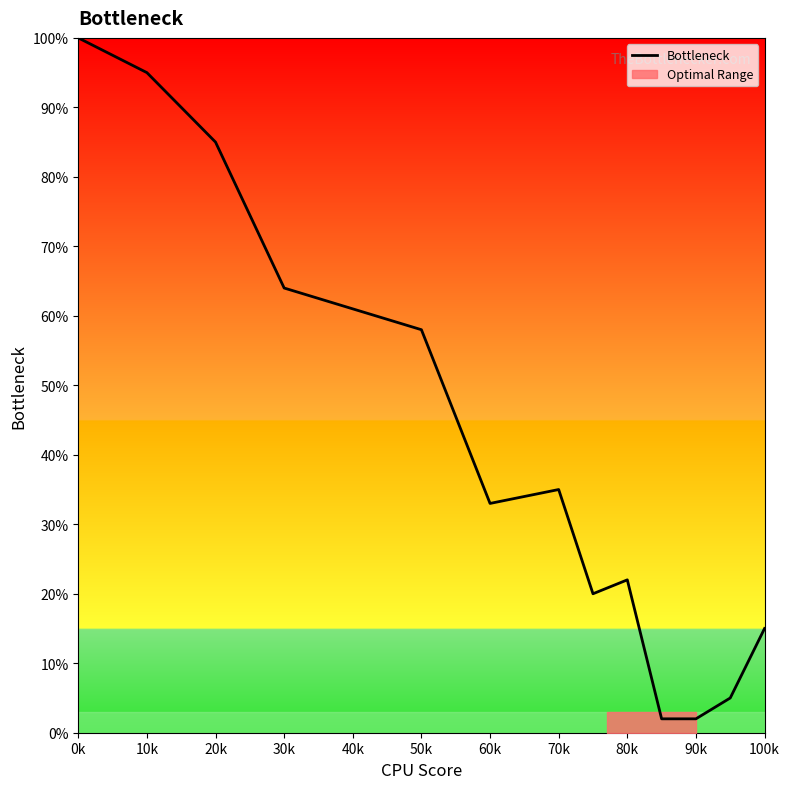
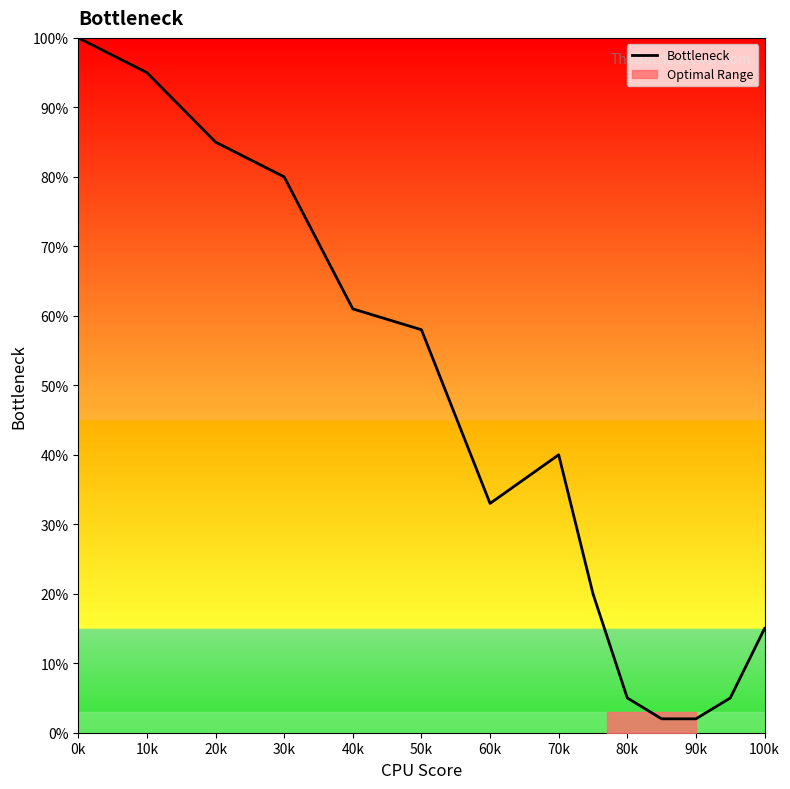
Bottleneck, 30k: 64% -> 80%
Bottleneck, 70k: 35% -> 40%
Bottleneck, 80k: 22% -> 5%
